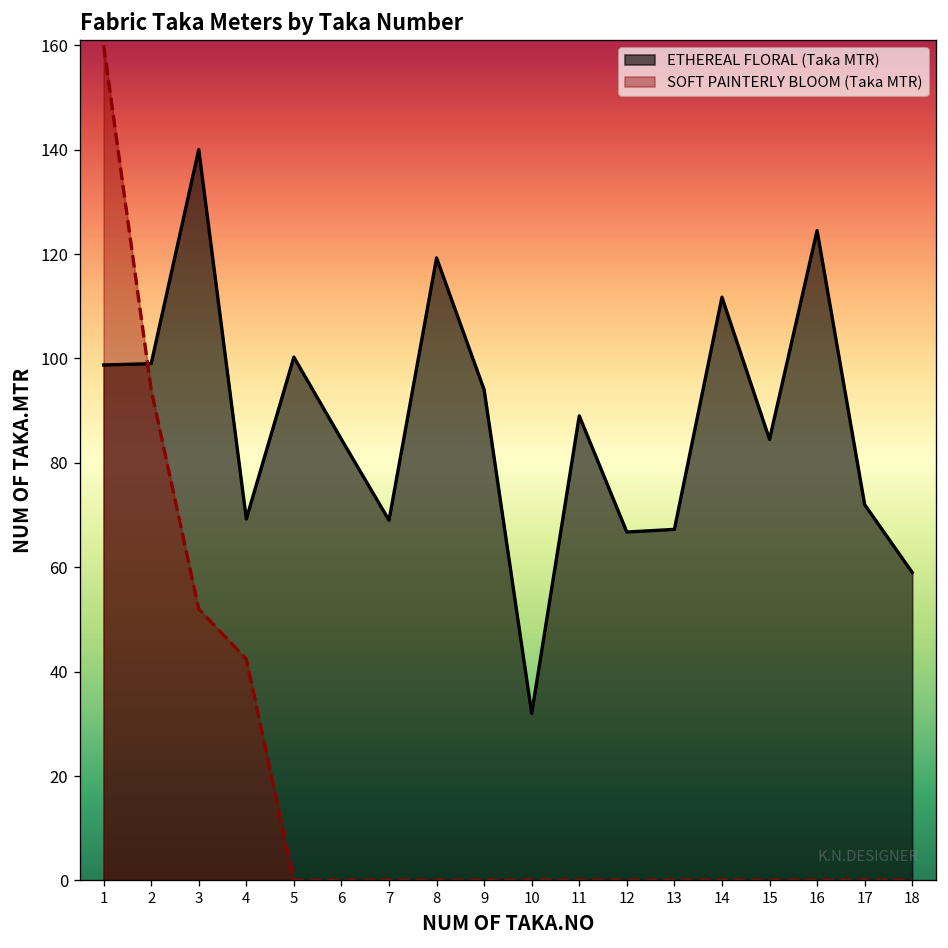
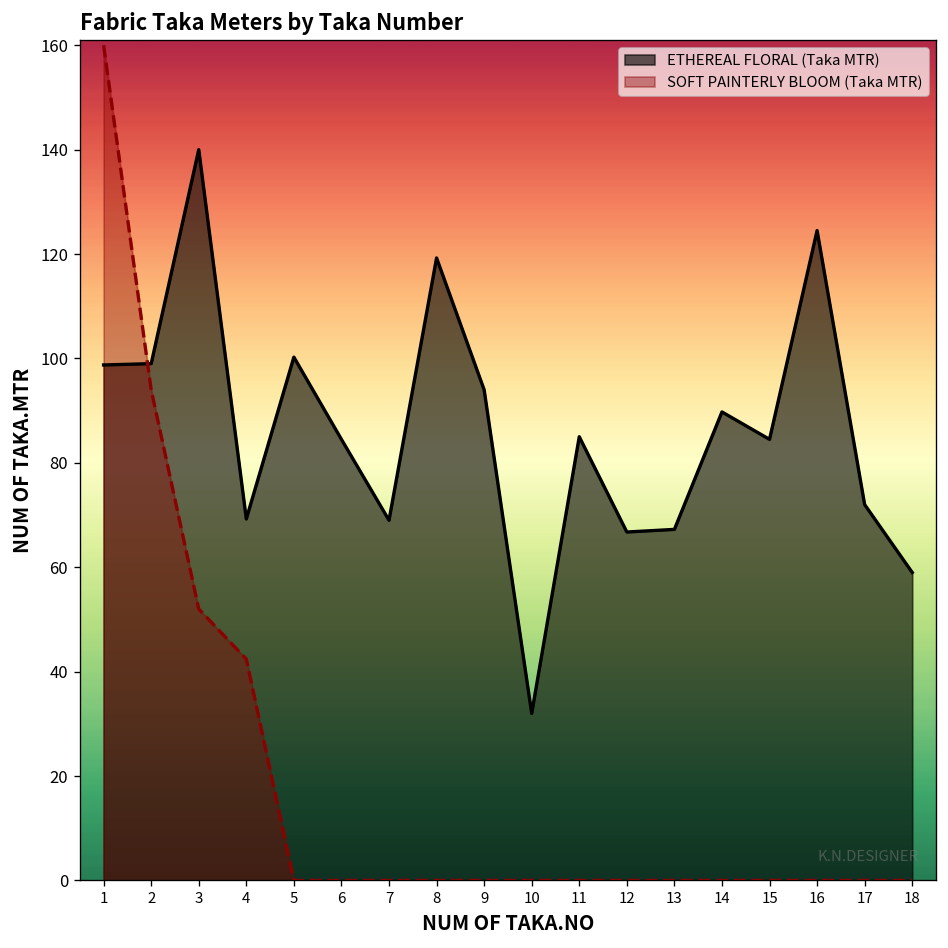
ETHEREAL FLORAL (Taka MTR), 11: 89 -> 85
ETHEREAL FLORAL (Taka MTR), 14: 112 -> 90
